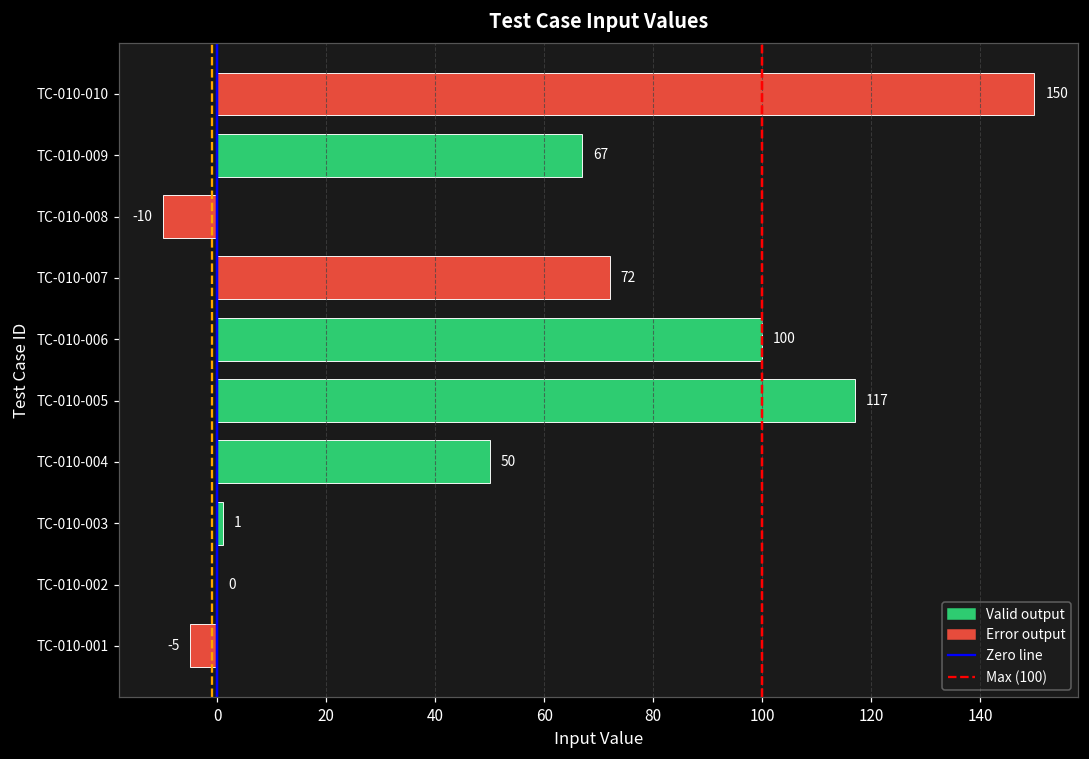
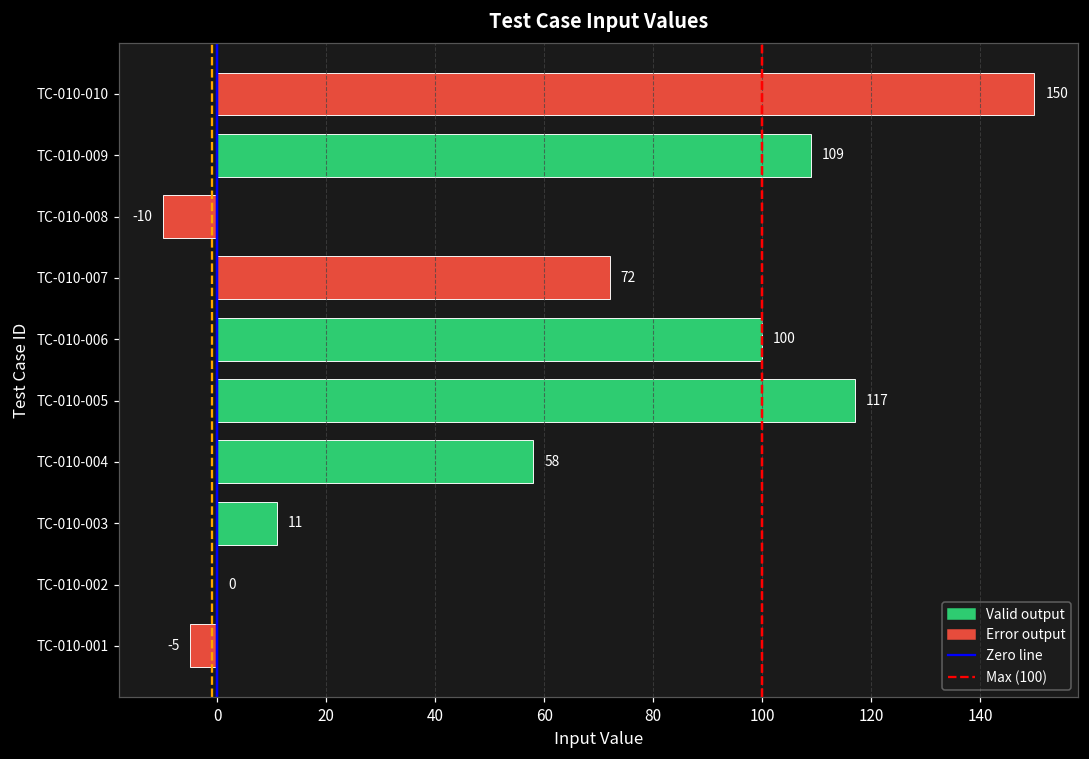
TC-010-009: 67 -> 109
TC-010-004: 50 -> 58
TC-010-003: 1 -> 11
